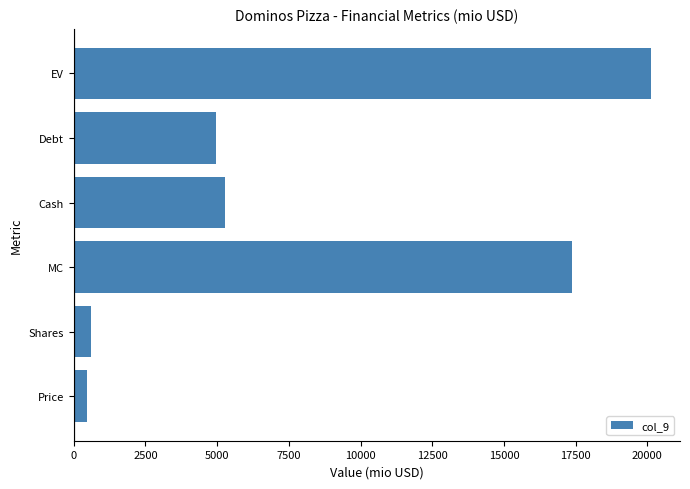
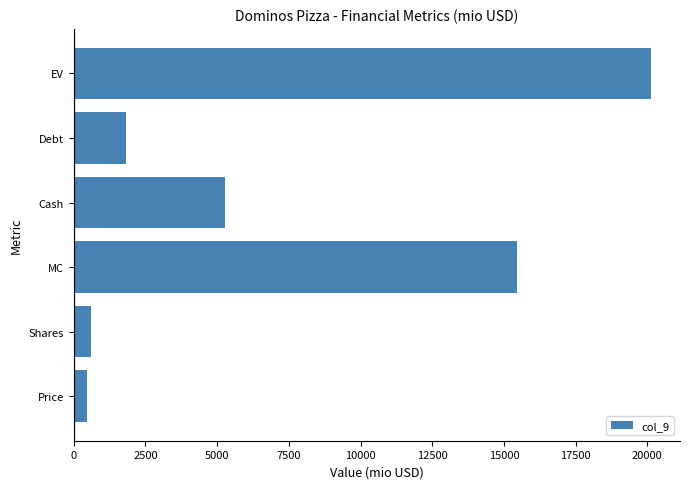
Debt: 5000 -> 1800
MC: 17400 -> 15500
